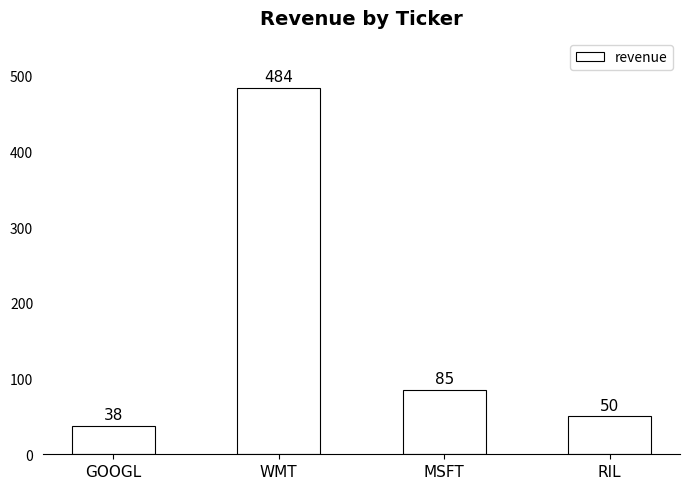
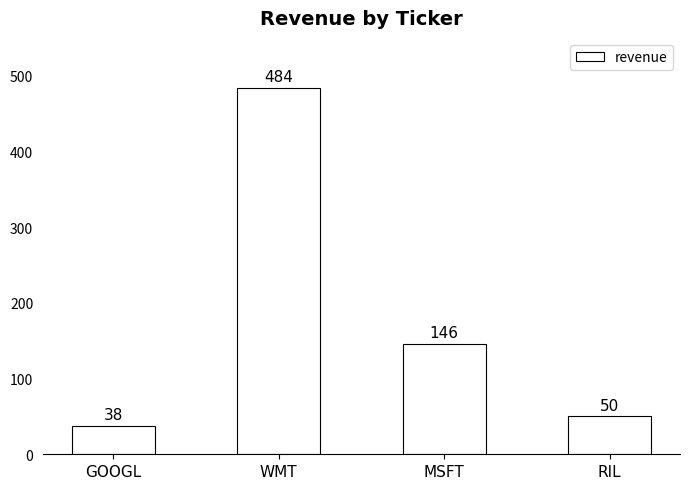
MSFT: 85 -> 146
